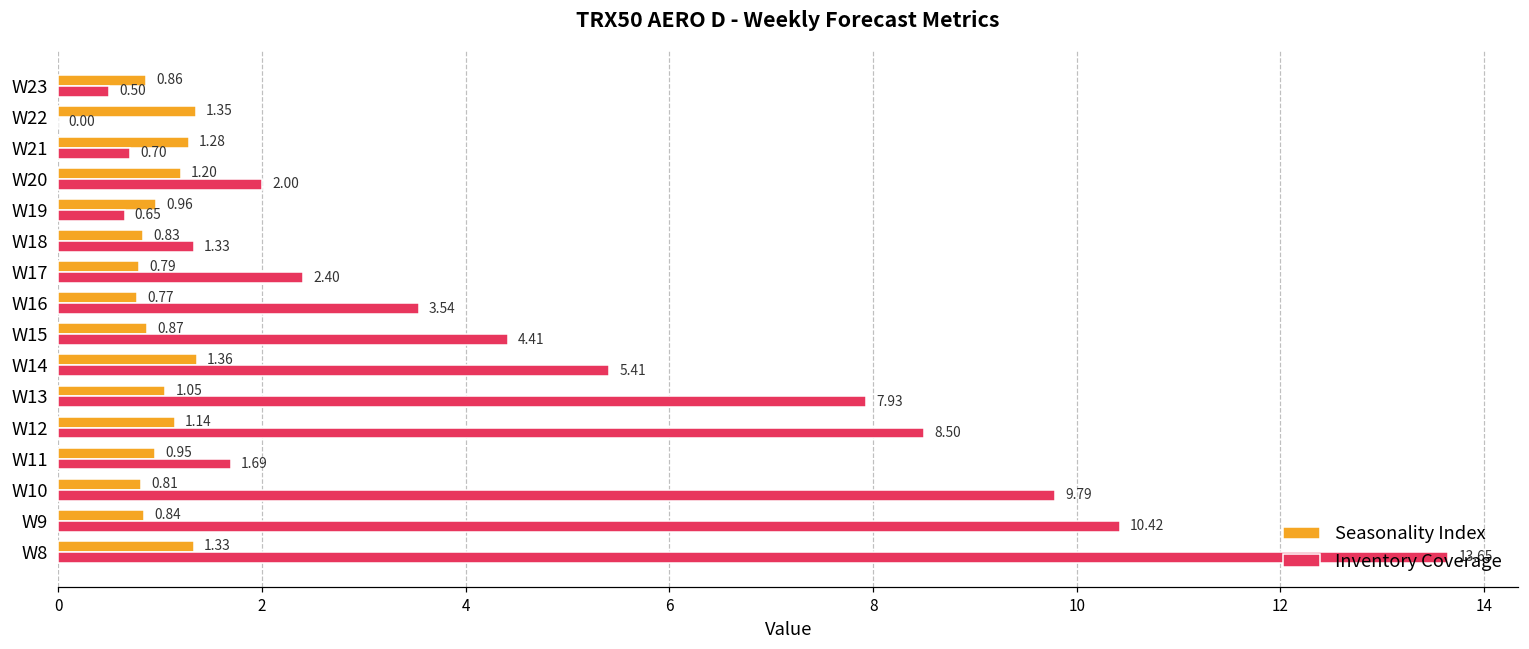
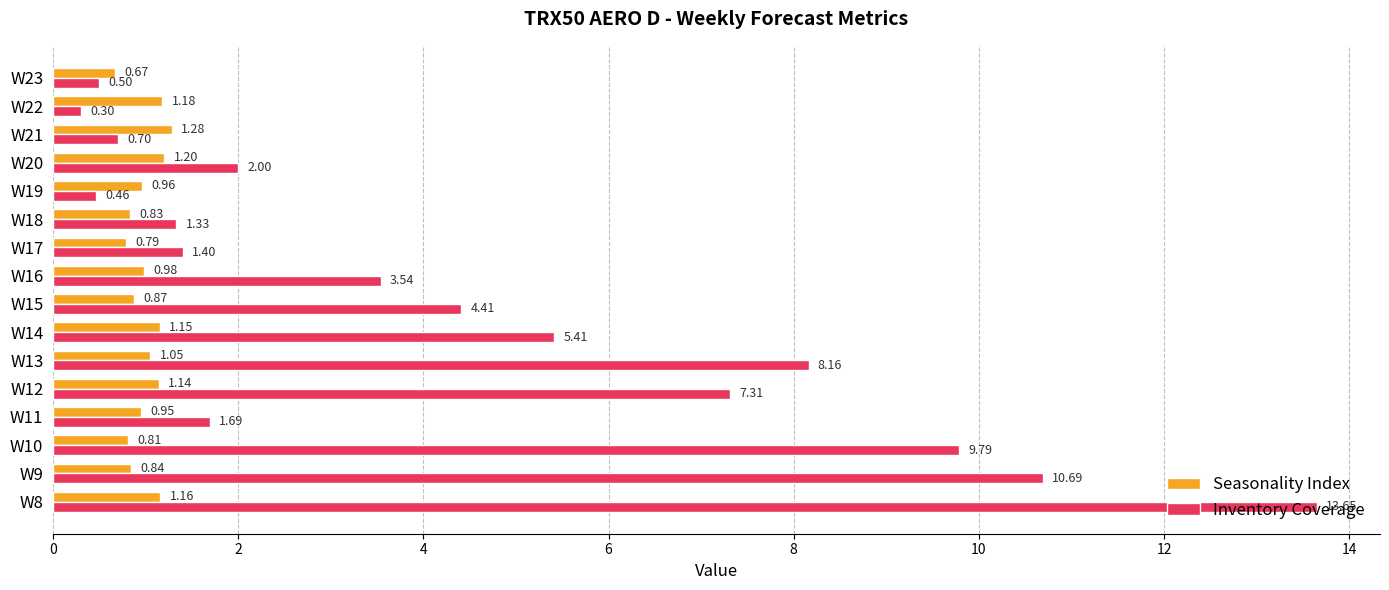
Seasonality Index, W23: 0.86 -> 0.67
Seasonality Index, W22: 1.35 -> 1.18
Inventory Coverage, W22: 0.00 -> 0.30
Inventory Coverage, W19: 0.65 -> 0.46
Inventory Coverage, W17: 2.40 -> 1.40
Seasonality Index, W16: 0.77 -> 0.98
Seasonality Index, W14: 1.36 -> 1.15
Inventory Coverage, W13: 7.93 -> 8.16
Inventory Coverage, W12: 8.50 -> 7.31
Inventory Coverage, W9: 10.42 -> 10.69
Seasonality Index, W8: 1.33 -> 1.16
